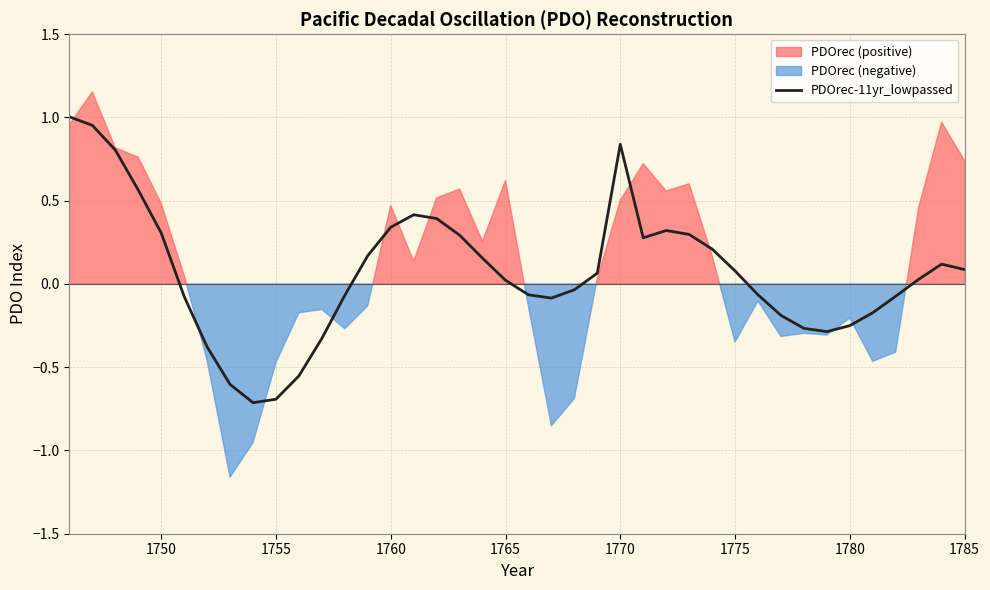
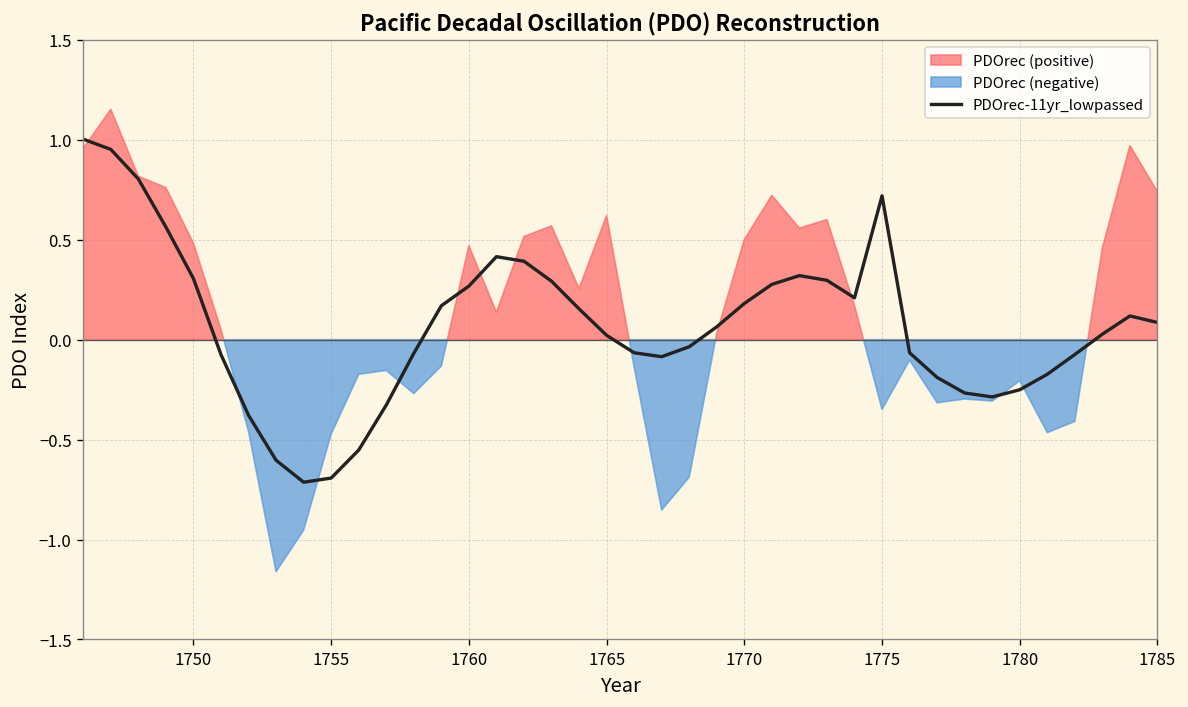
1760: 0.34 -> 0.27
1770: 0.84 -> 0.18
1775: 0.08 -> 0.72
